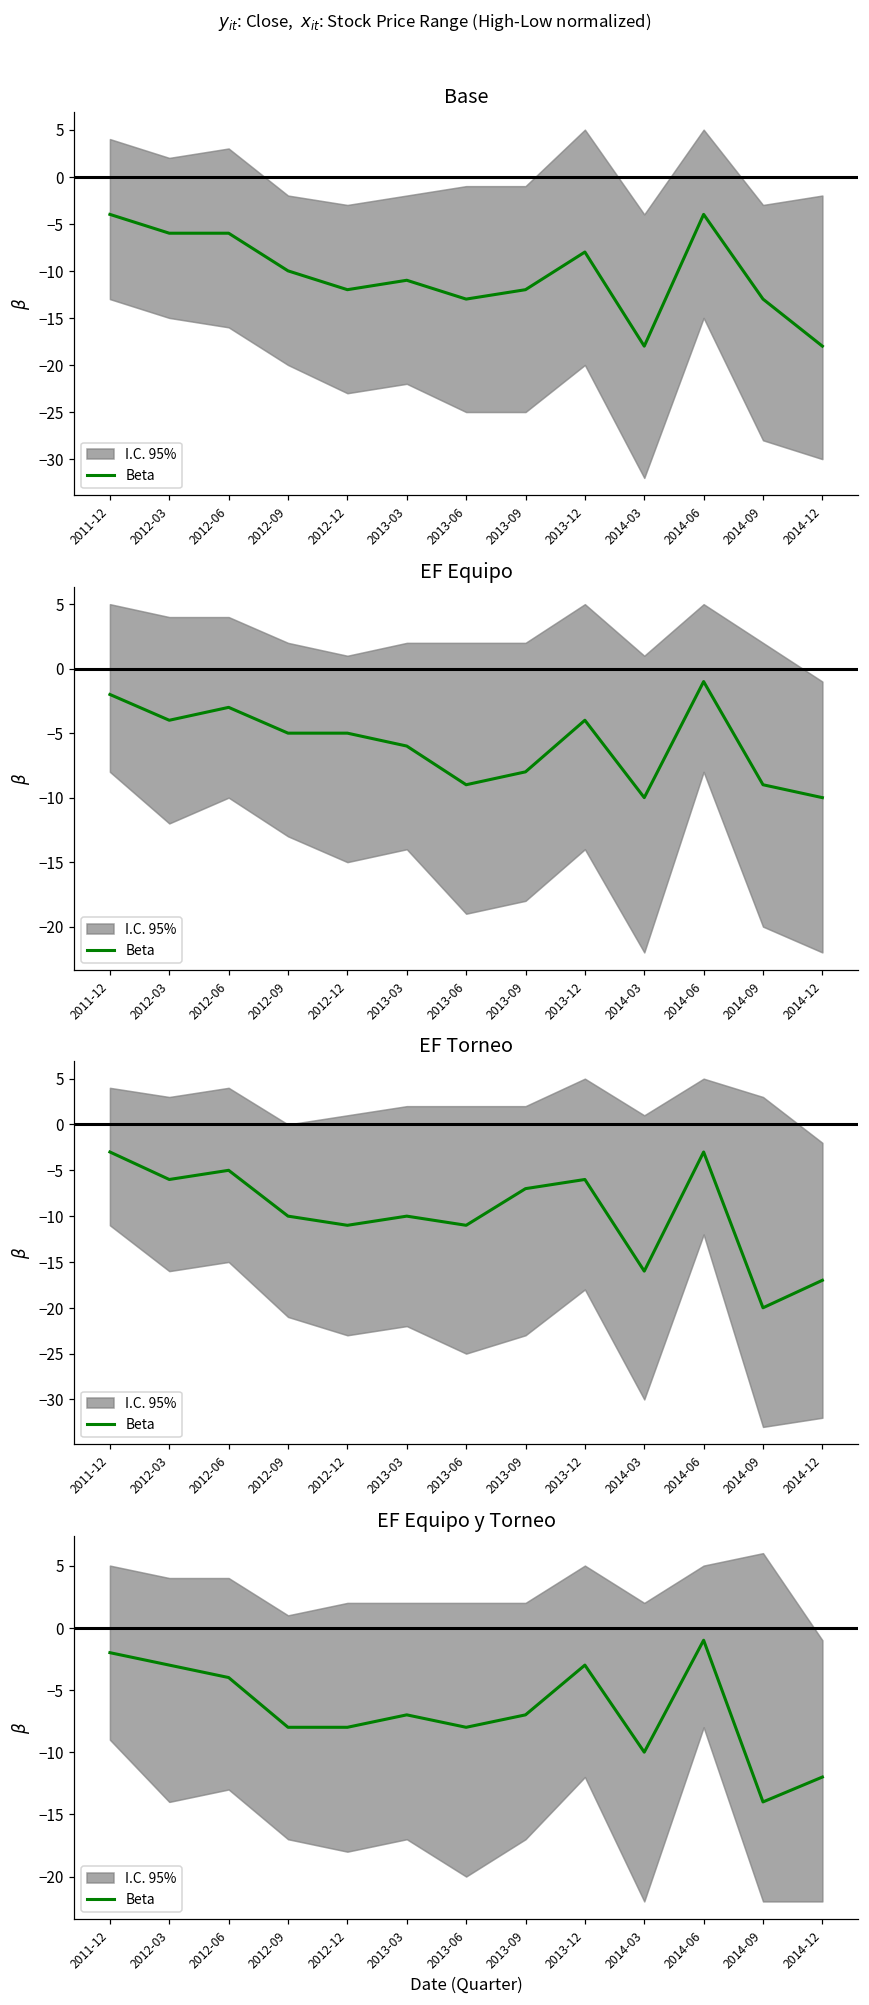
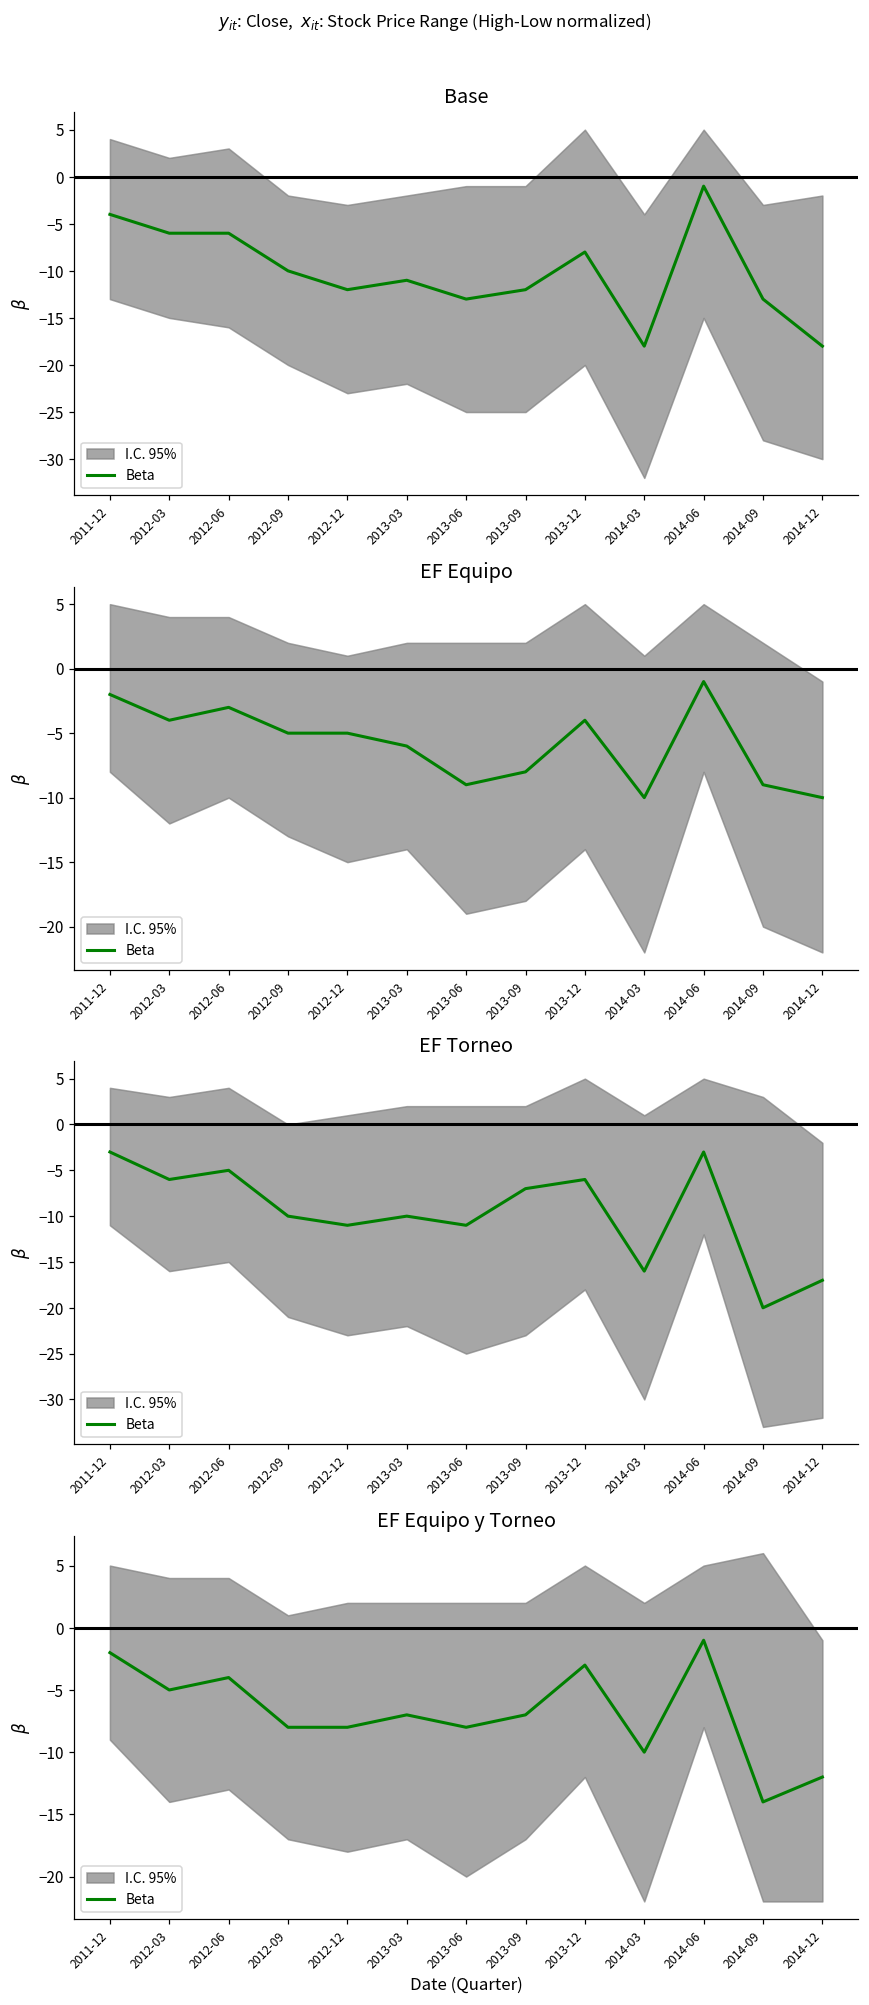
Base, Beta, 2014-06: -4 -> -1
EF Equipo y Torneo, Beta, 2012-03: -3 -> -5
